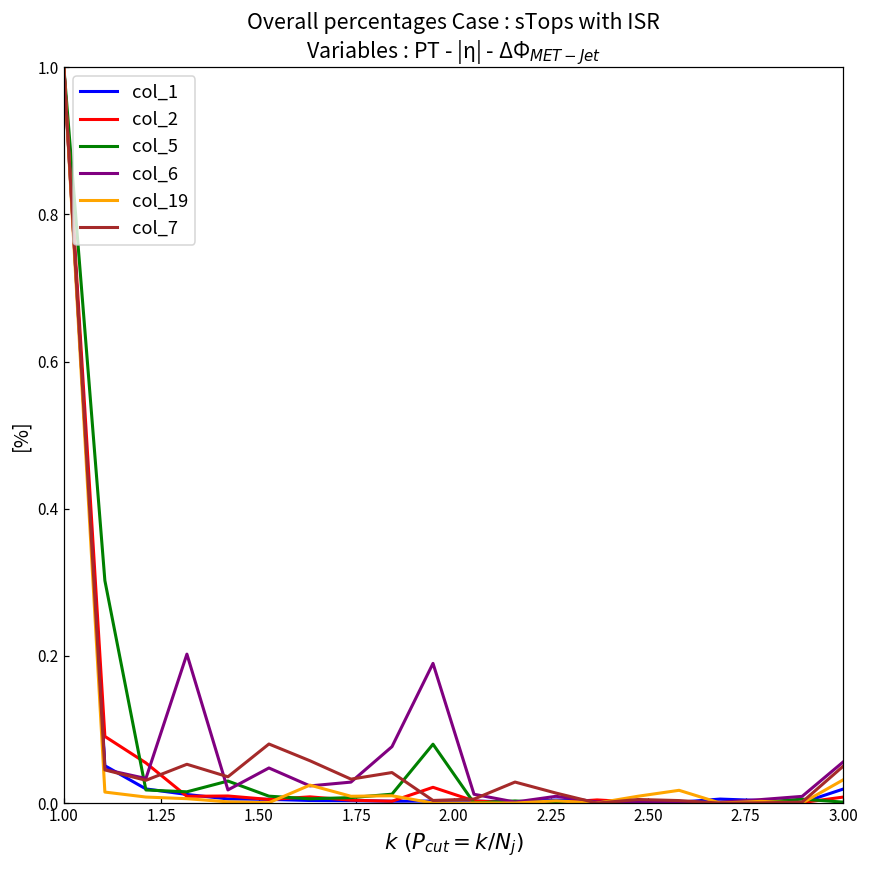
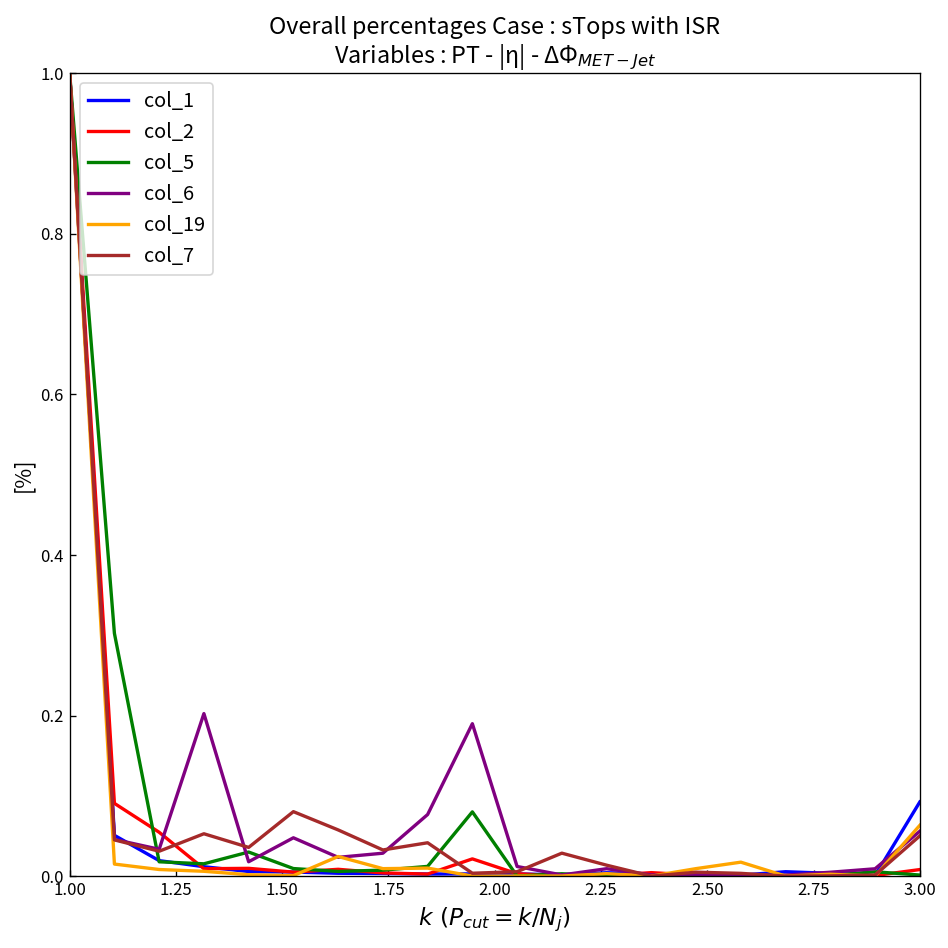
col_1, 3.00: 0.02 -> 0.09
col_19, 3.00: 0.03 -> 0.06
